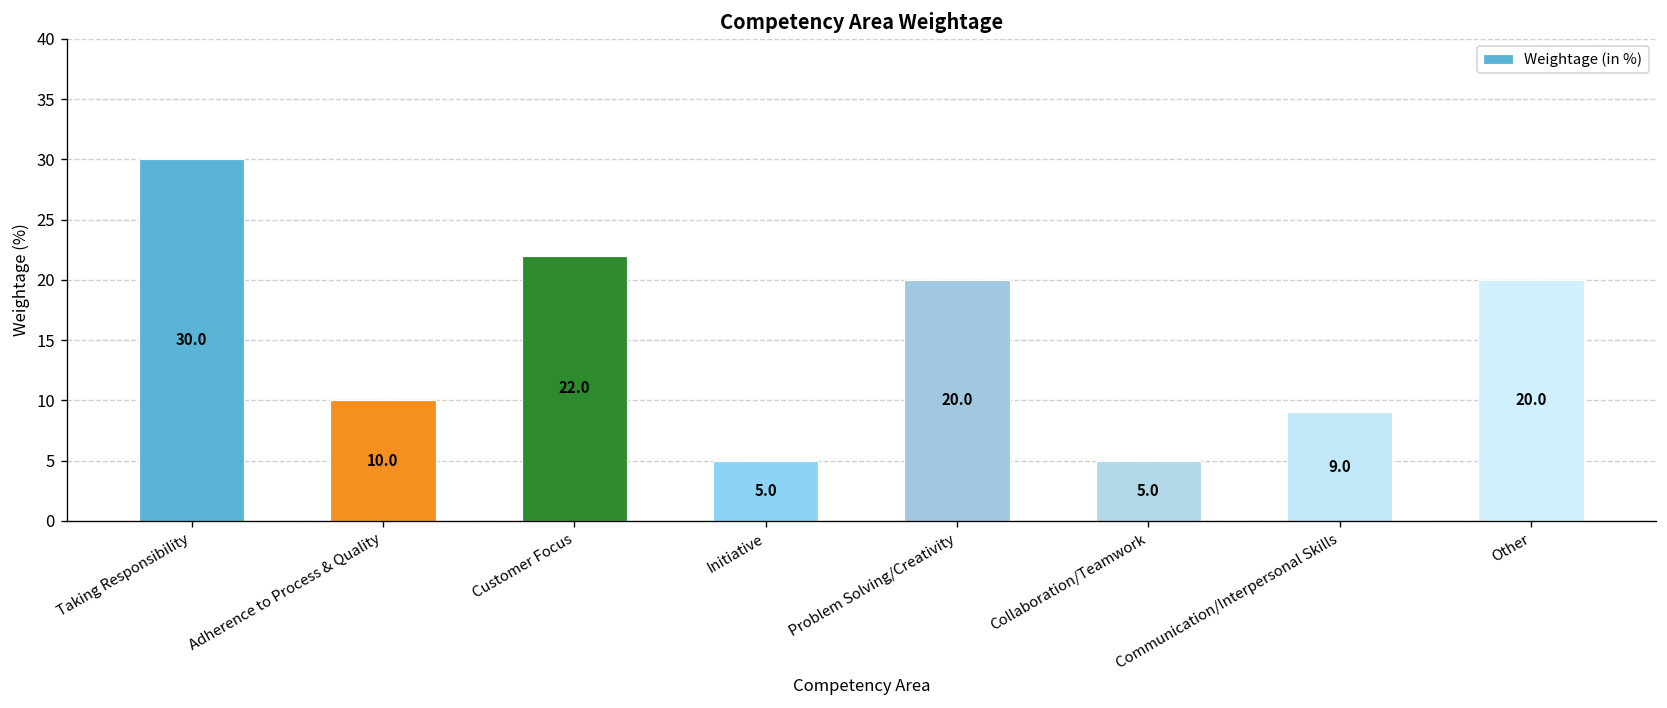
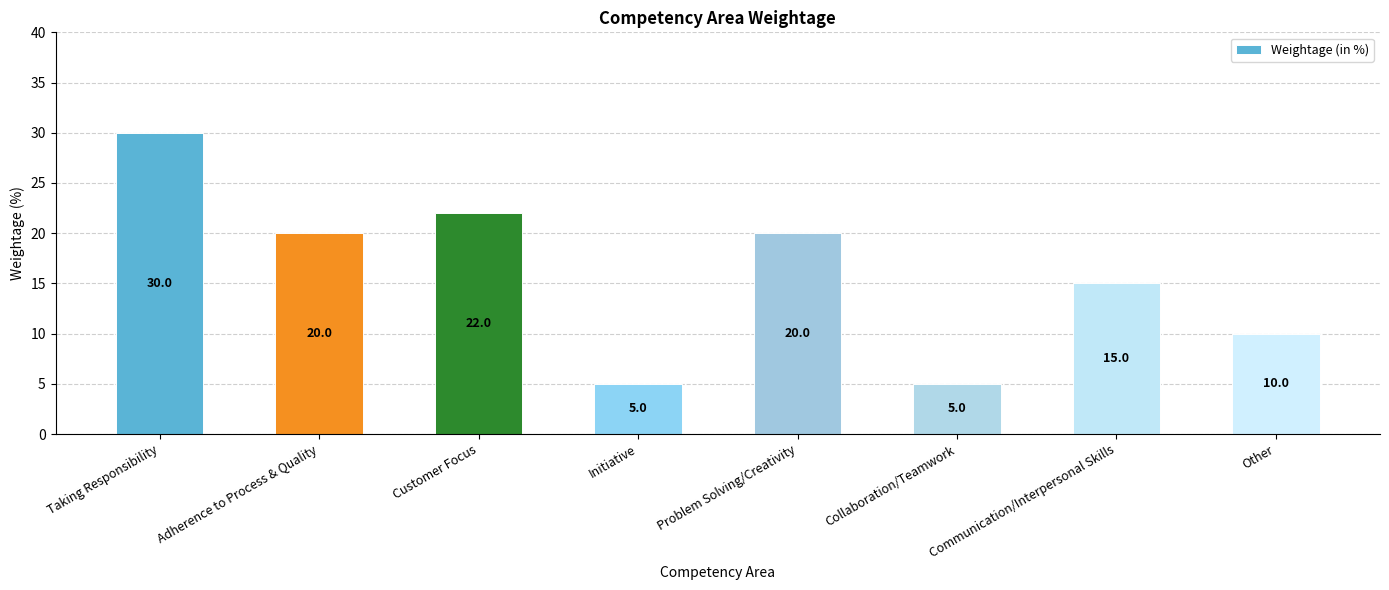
Adherence to Process & Quality: 10.0 -> 20.0
Communication/Interpersonal Skills: 9.0 -> 15.0
Other: 20.0 -> 10.0
